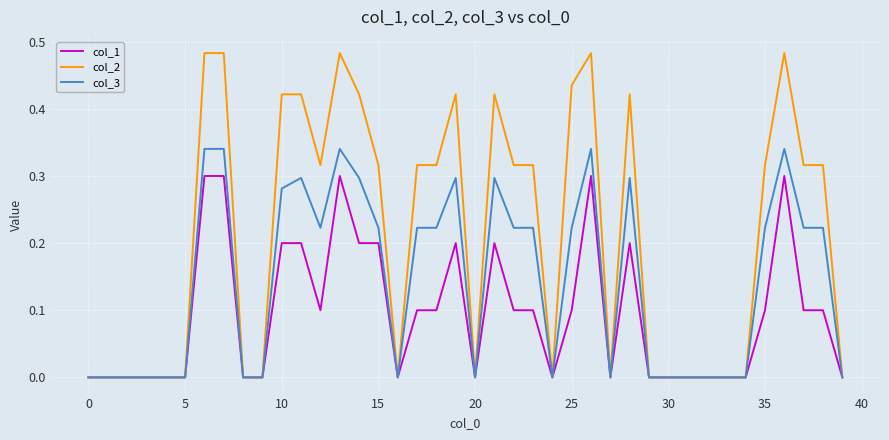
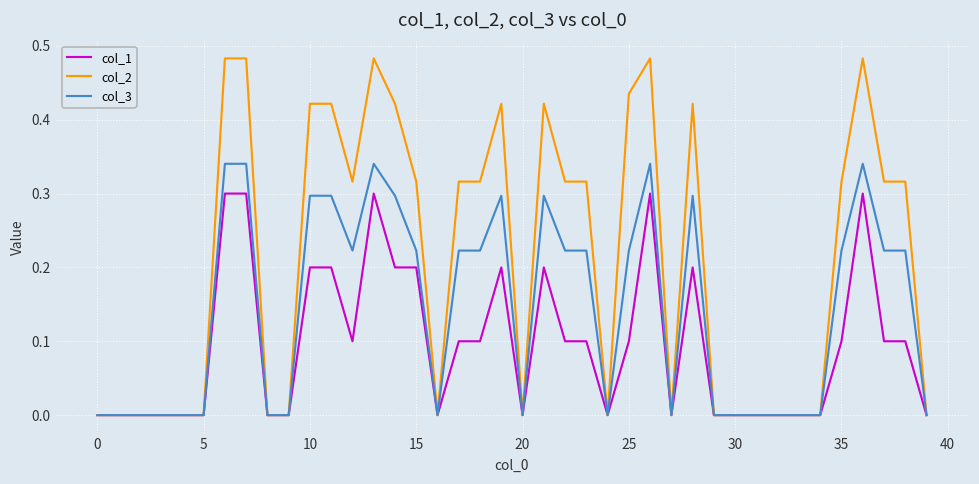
col_3, 10: 0.28 -> 0.30
